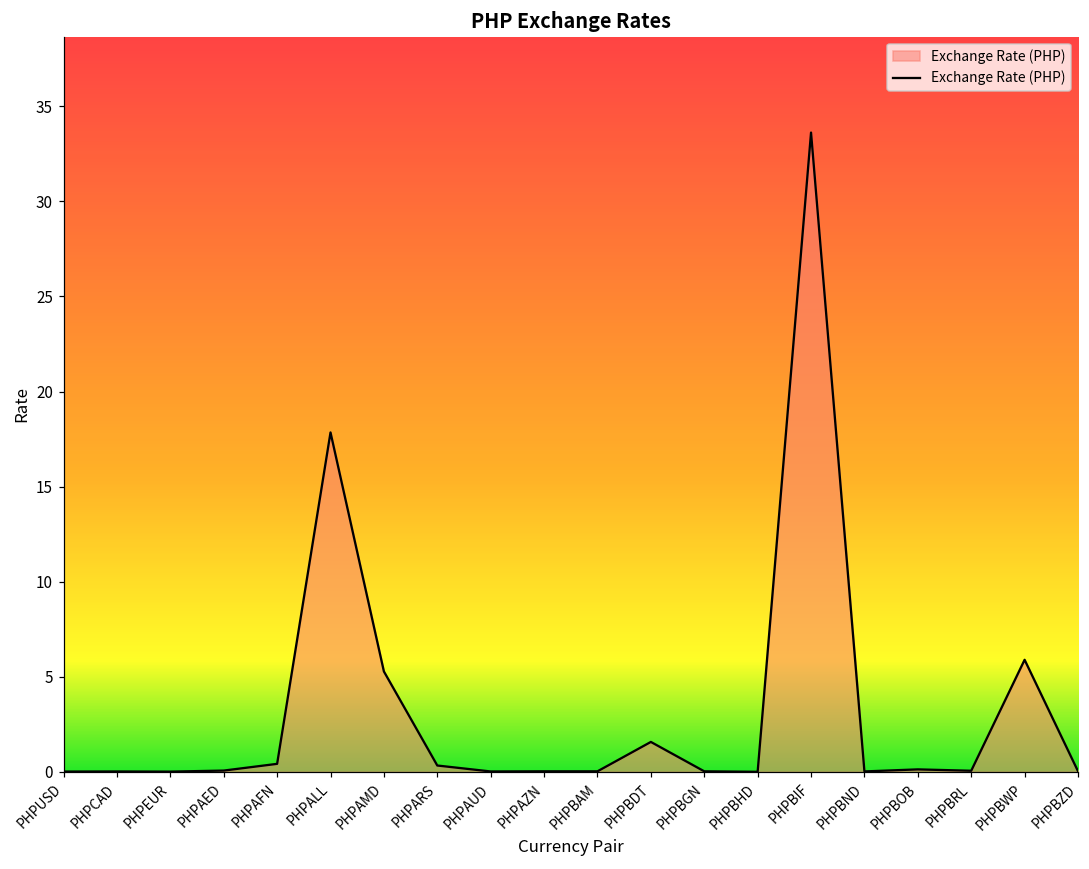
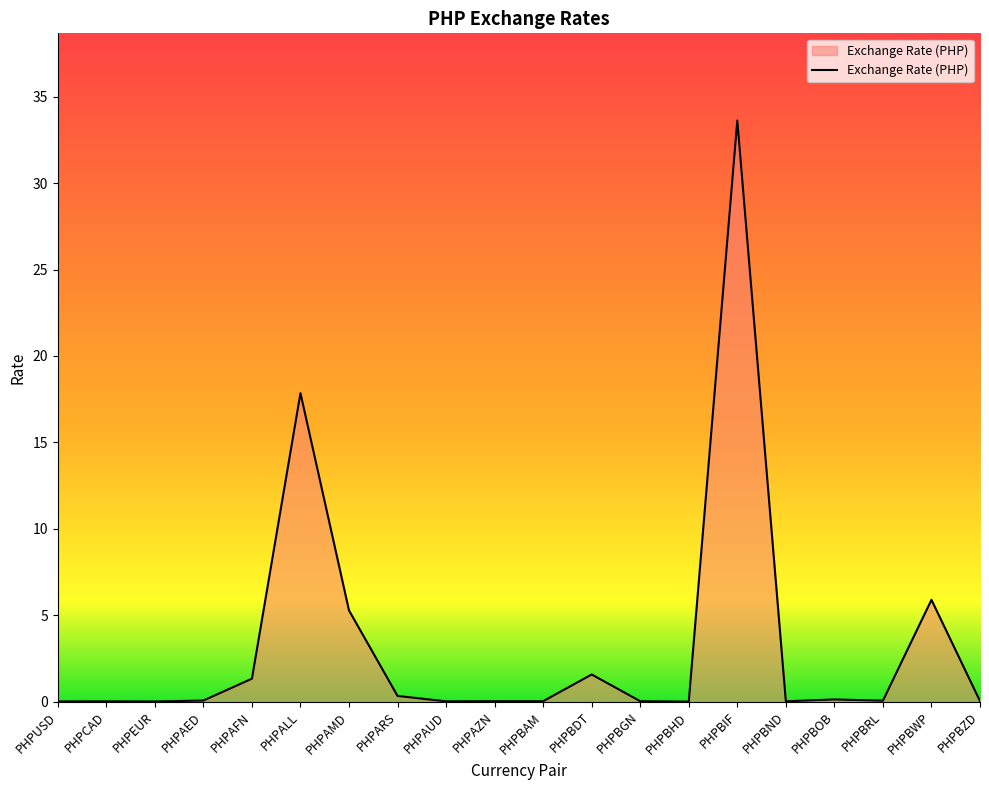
PHPAFN: 0.4 -> 1.3
